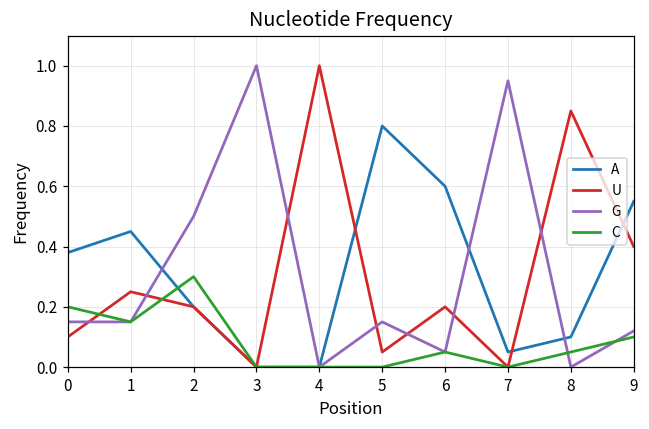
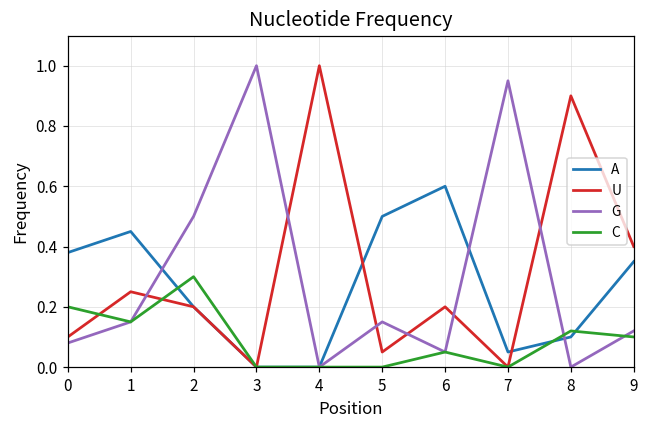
G, 0: 0.15 -> 0.08
A, 5: 0.8 -> 0.5
U, 8: 0.85 -> 0.90
C, 8: 0.05 -> 0.12
A, 9: 0.55 -> 0.35
